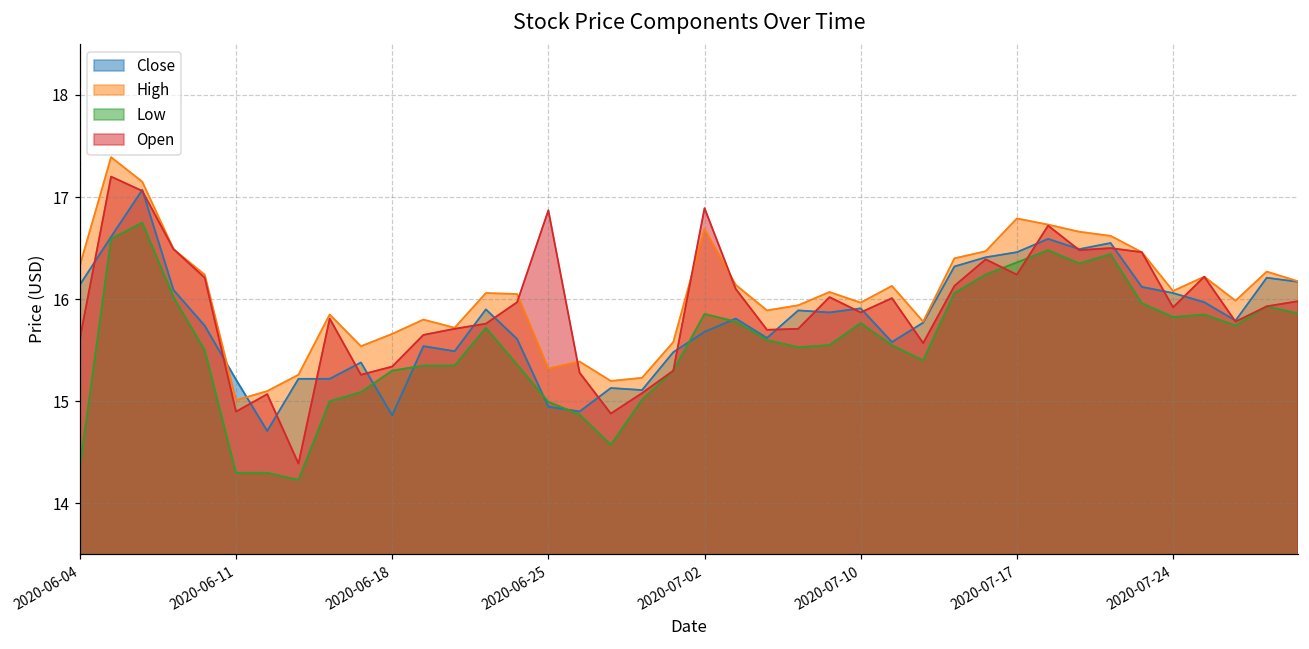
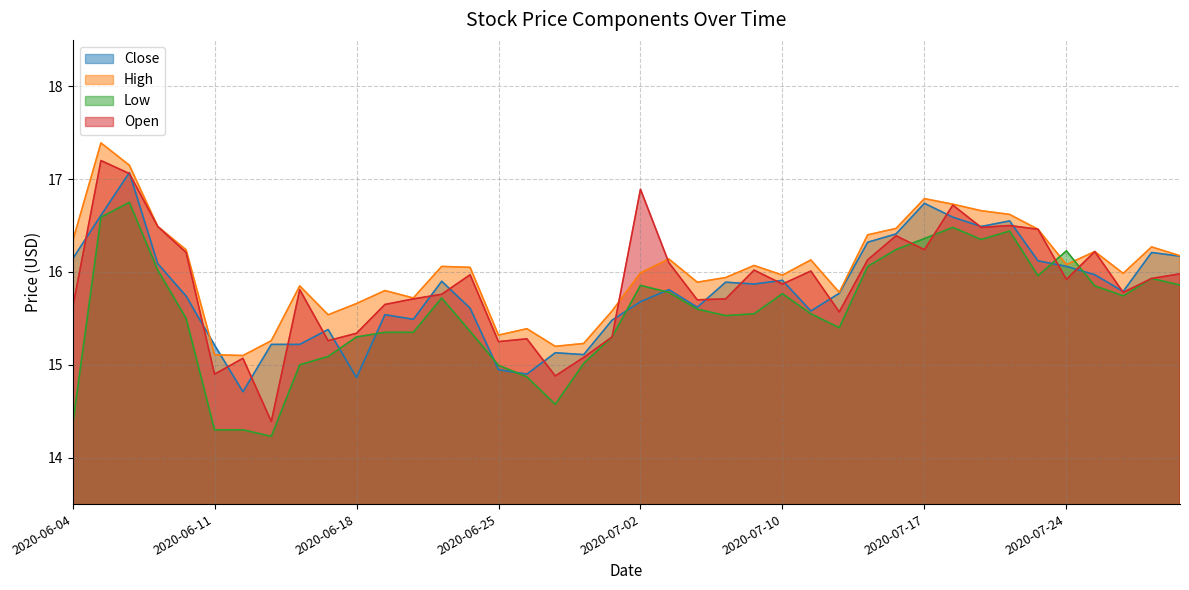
High, 2020-06-11: 15.0 -> 15.1
Open, 2020-06-25: 16.9 -> 15.3
High, 2020-07-02: 16.7 -> 16.0
Close, 2020-07-17: 16.5 -> 16.7
Low, 2020-07-24: 15.8 -> 16.2
